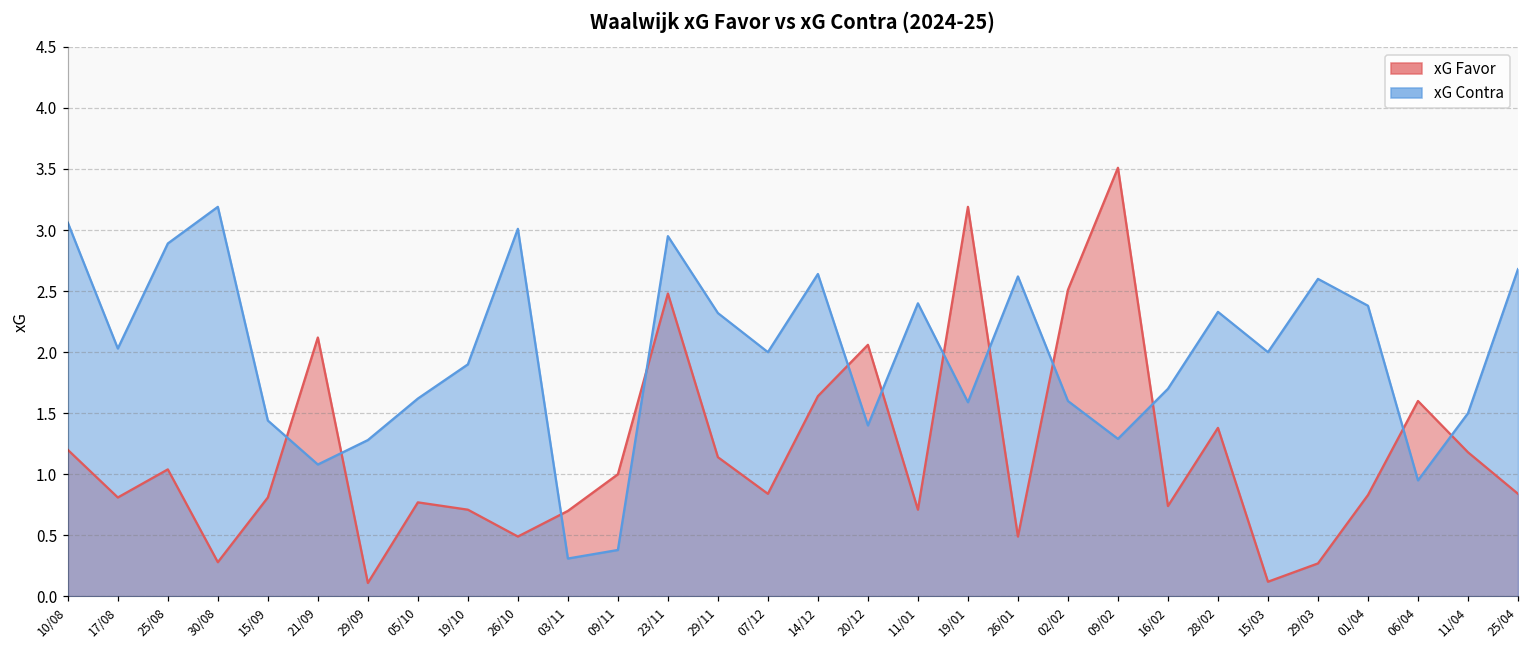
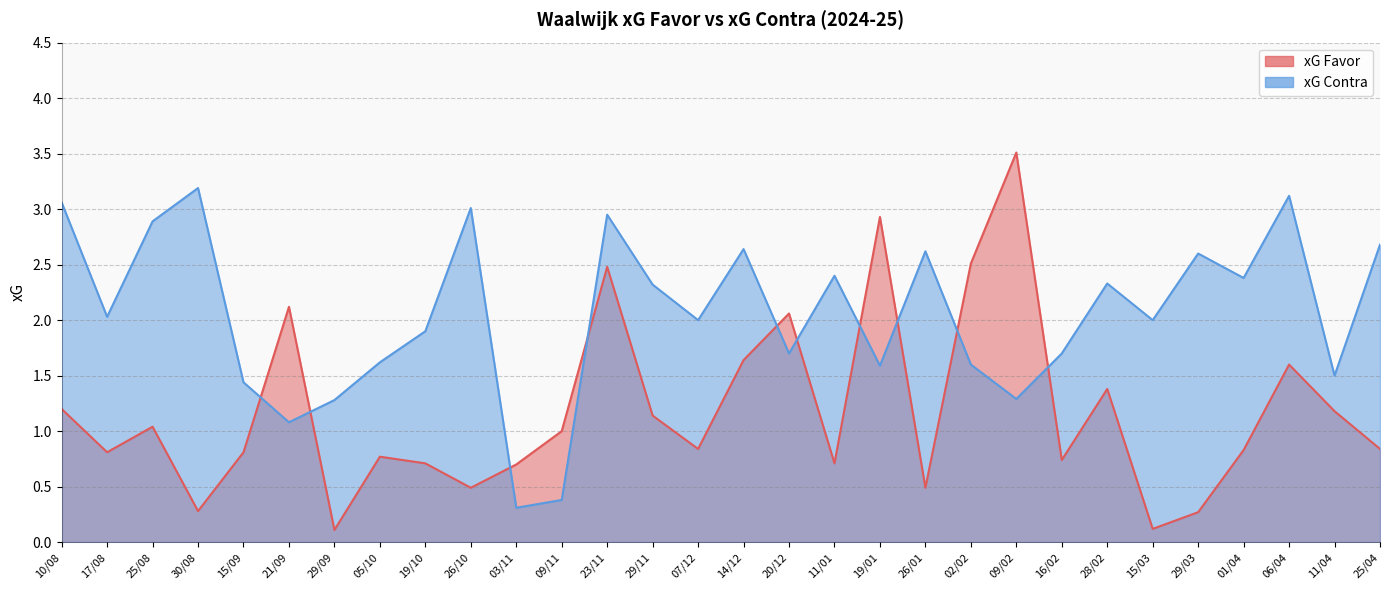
xG Contra, 20/12: 1.4 -> 1.7
xG Favor, 19/01: 3.19 -> 2.93
xG Contra, 06/04: 0.95 -> 3.12
